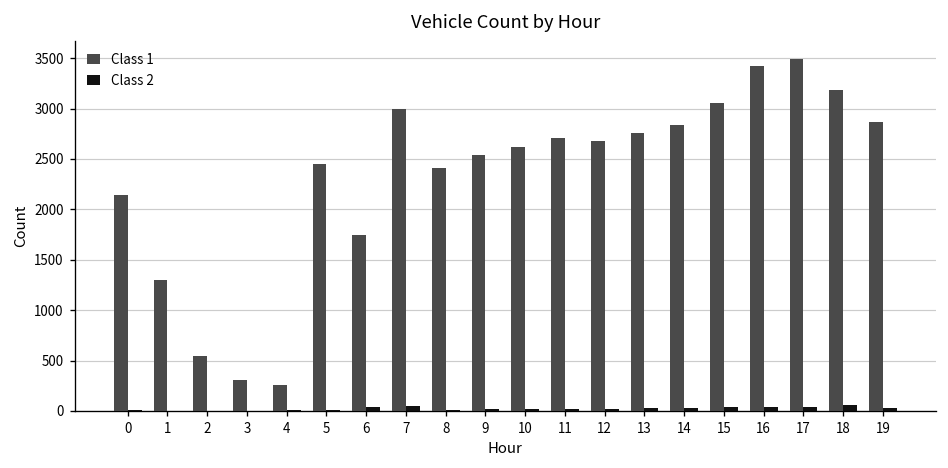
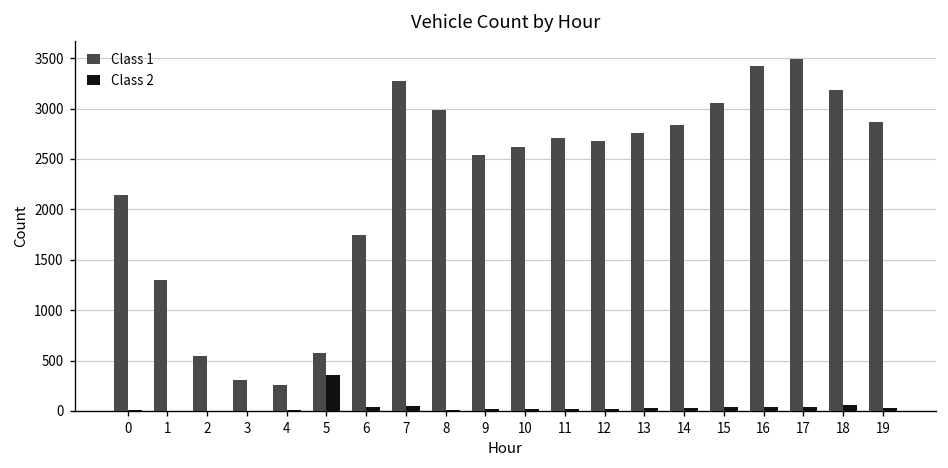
Class 1, 5: 2500 -> 600
Class 2, 5: 0 -> 400
Class 1, 7: 3000 -> 3300
Class 1, 8: 2400 -> 3000
